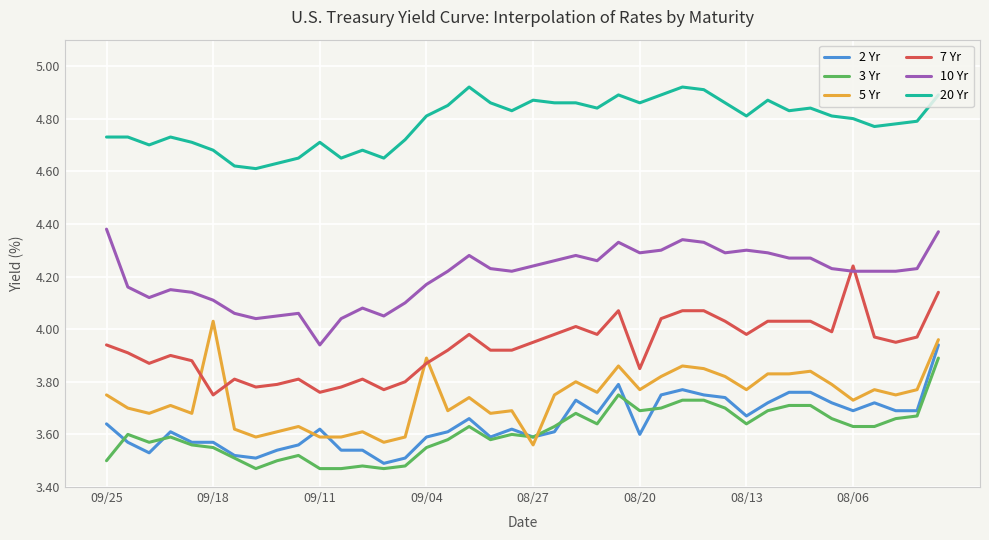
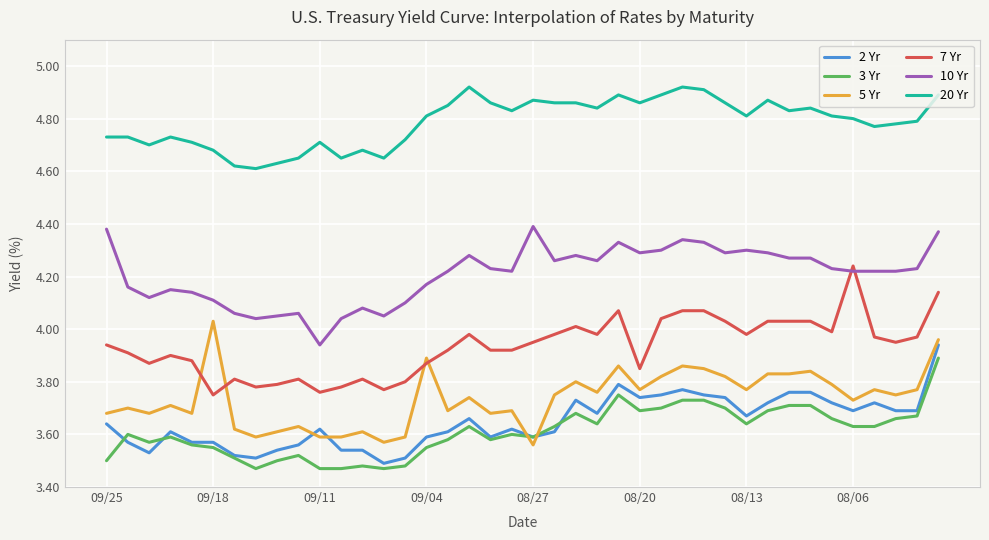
5 Yr, 09/25: 3.75 -> 3.68
10 Yr, 08/27: 4.24 -> 4.39
2 Yr, 08/20: 3.60 -> 3.74
